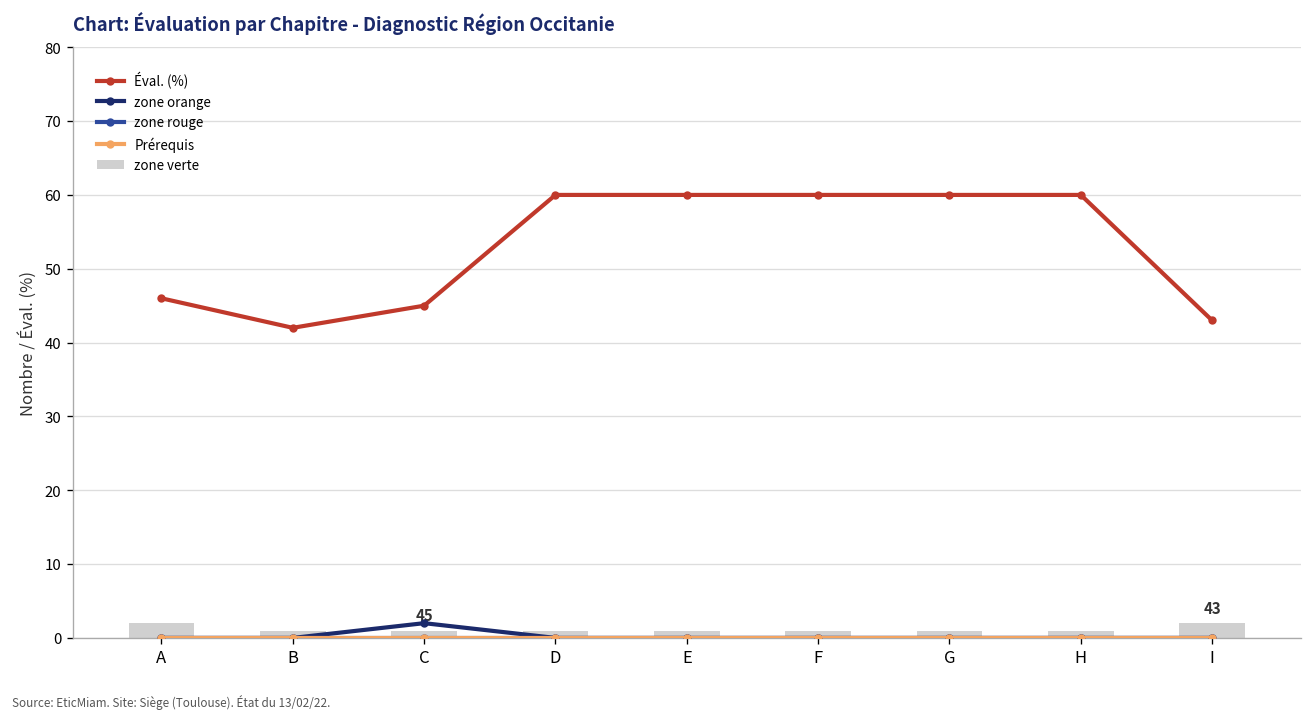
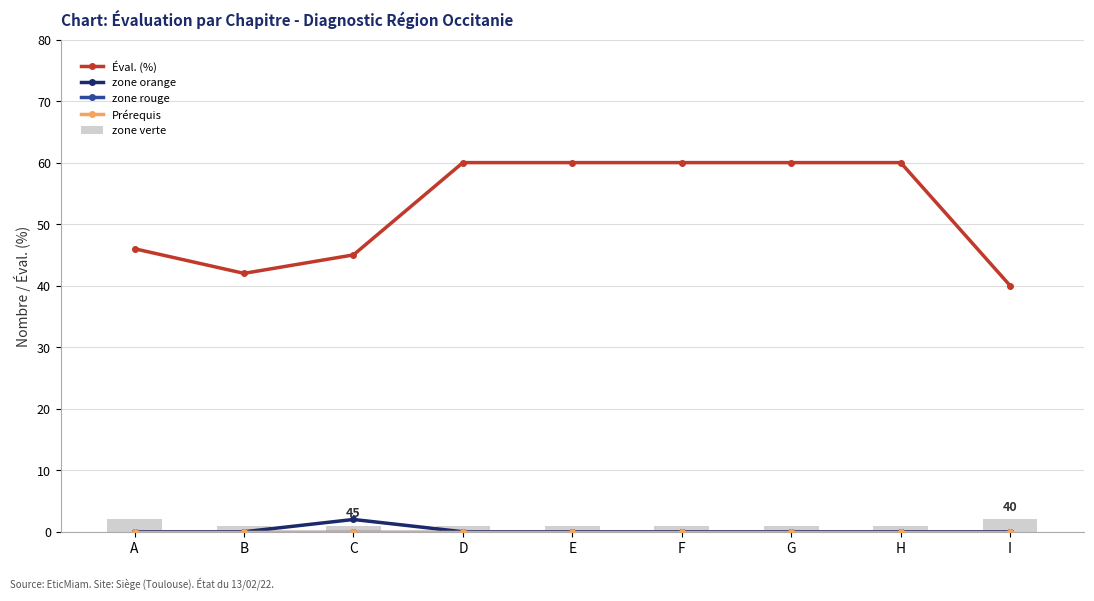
Éval. (%), I: 43 -> 40
